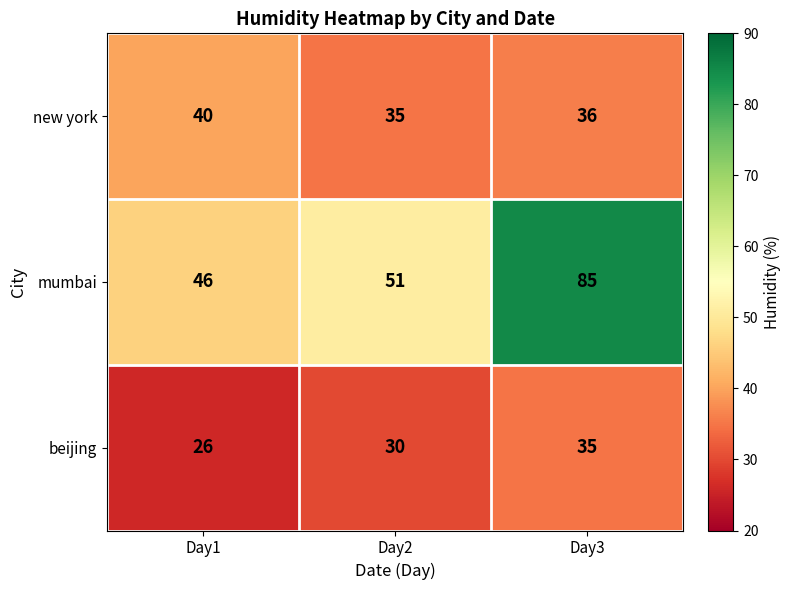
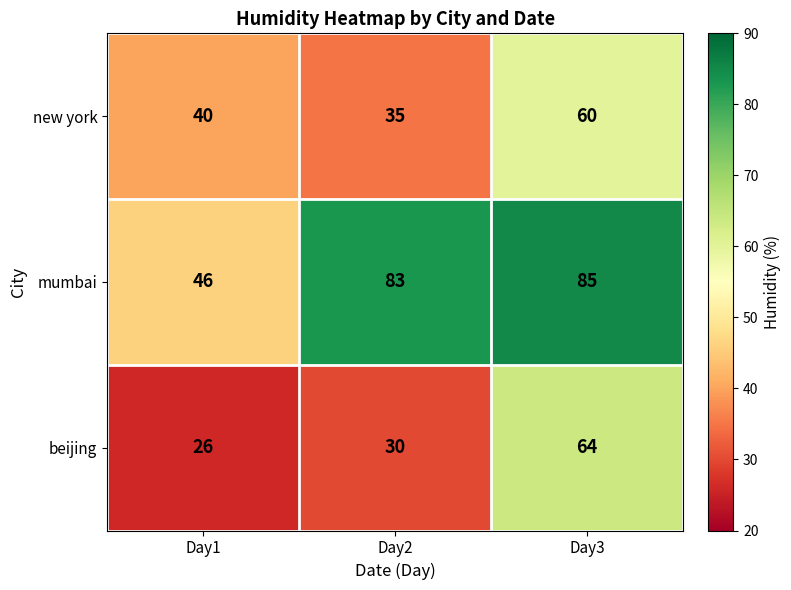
new york, Day3: 36 -> 60
mumbai, Day2: 51 -> 83
beijing, Day3: 35 -> 64
